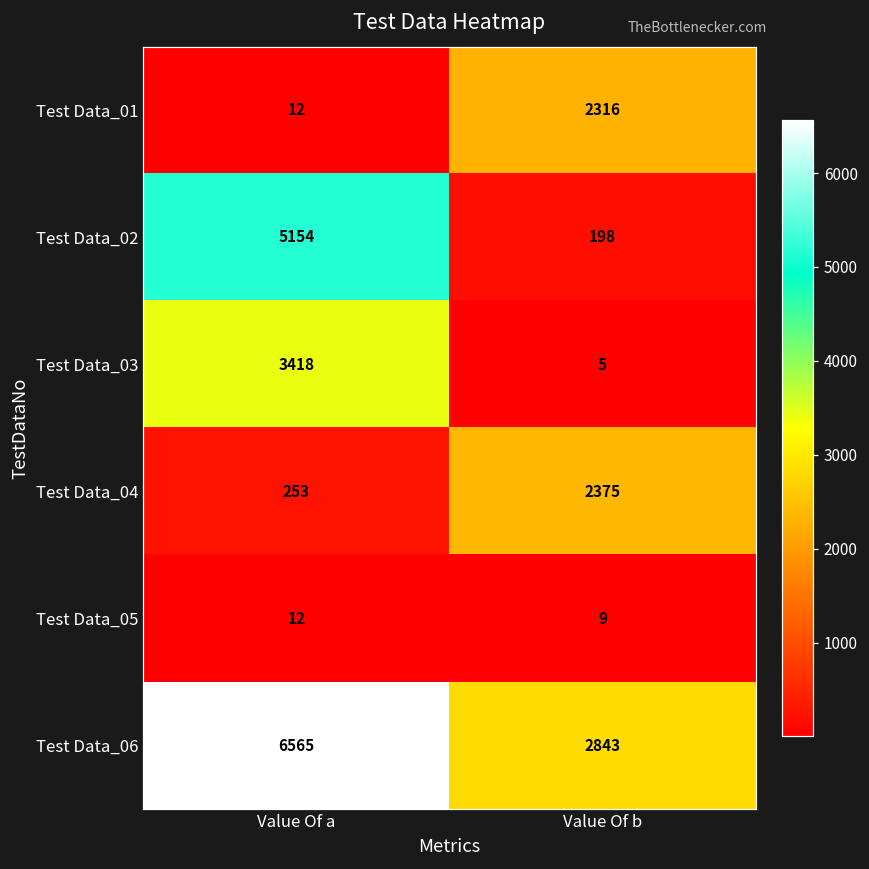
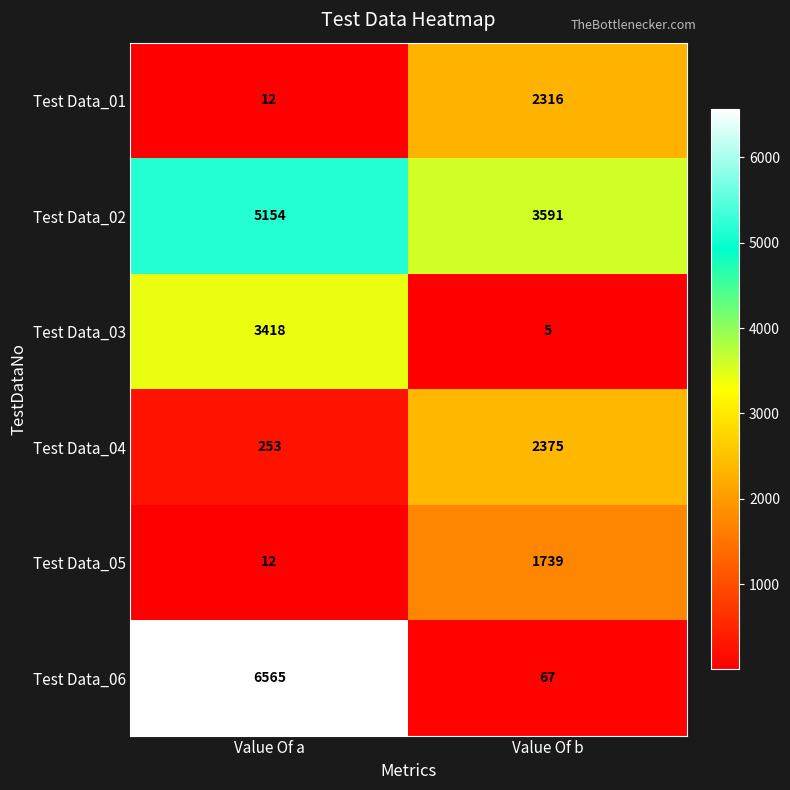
Test Data_02, Value Of b: 198 -> 3591
Test Data_05, Value Of b: 9 -> 1739
Test Data_06, Value Of b: 2843 -> 67
